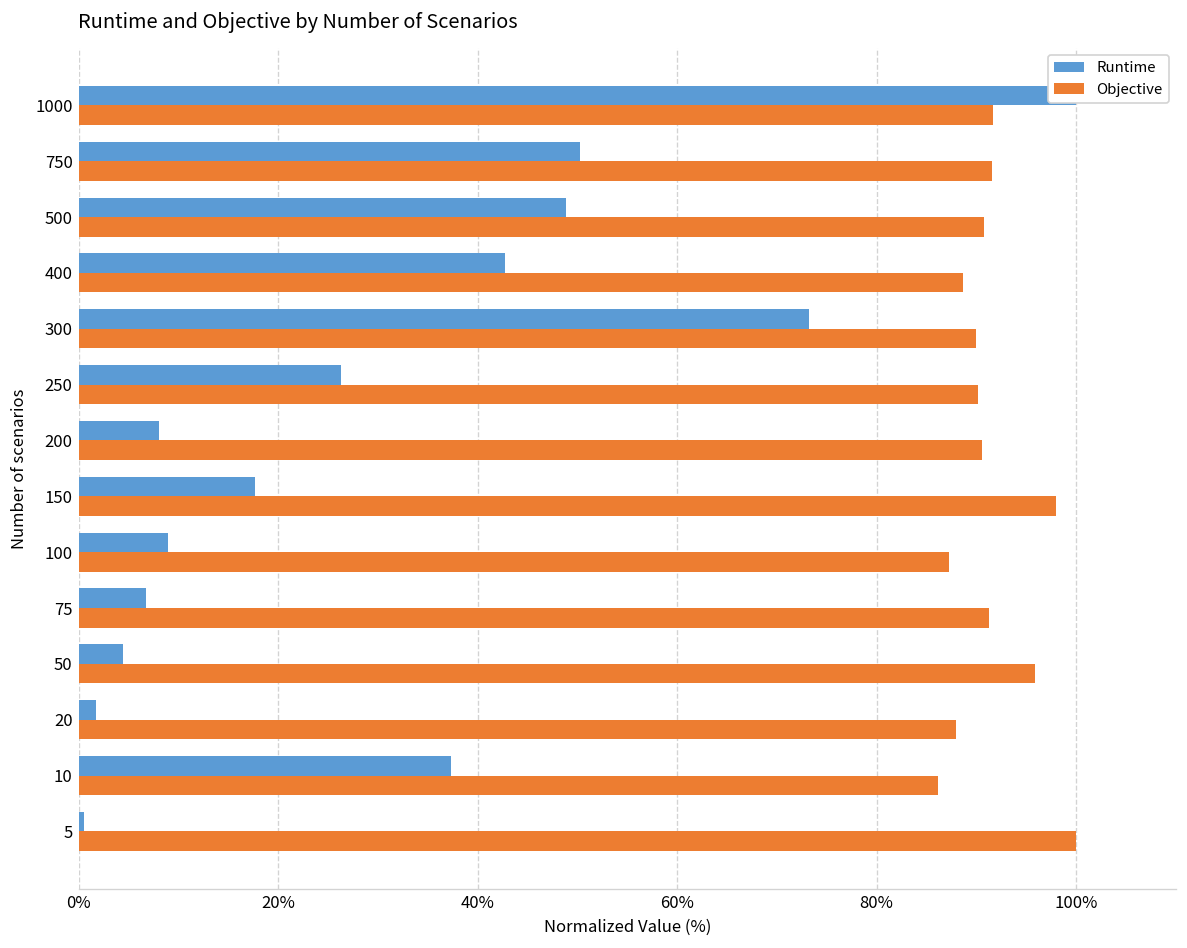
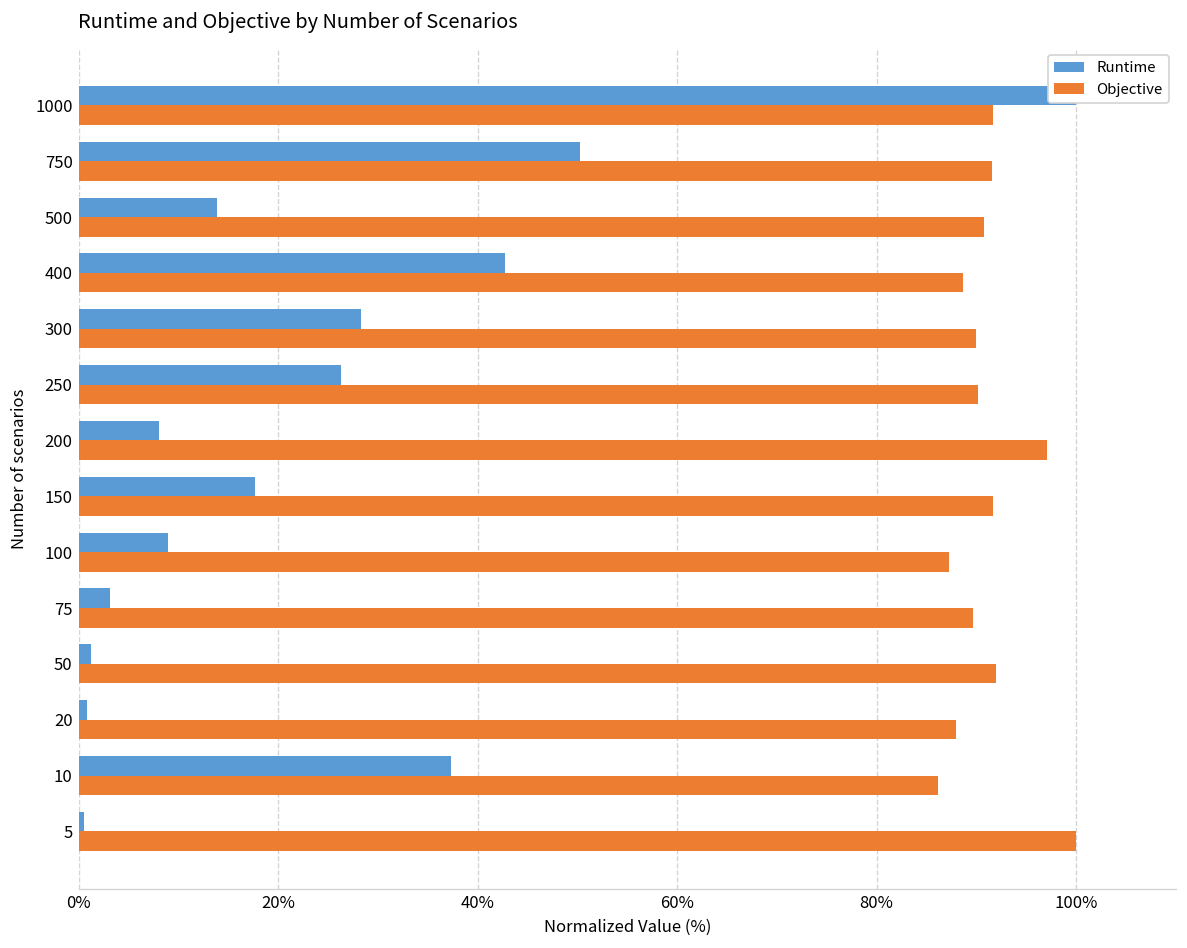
Runtime, 500: 49% -> 14%
Runtime, 300: 73% -> 28%
Objective, 200: 91% -> 97%
Objective, 150: 98% -> 92%
Runtime, 75: 7% -> 3%
Objective, 75: 91% -> 90%
Runtime, 50: 4% -> 1%
Objective, 50: 96% -> 92%
Runtime, 20: 2% -> 1%
